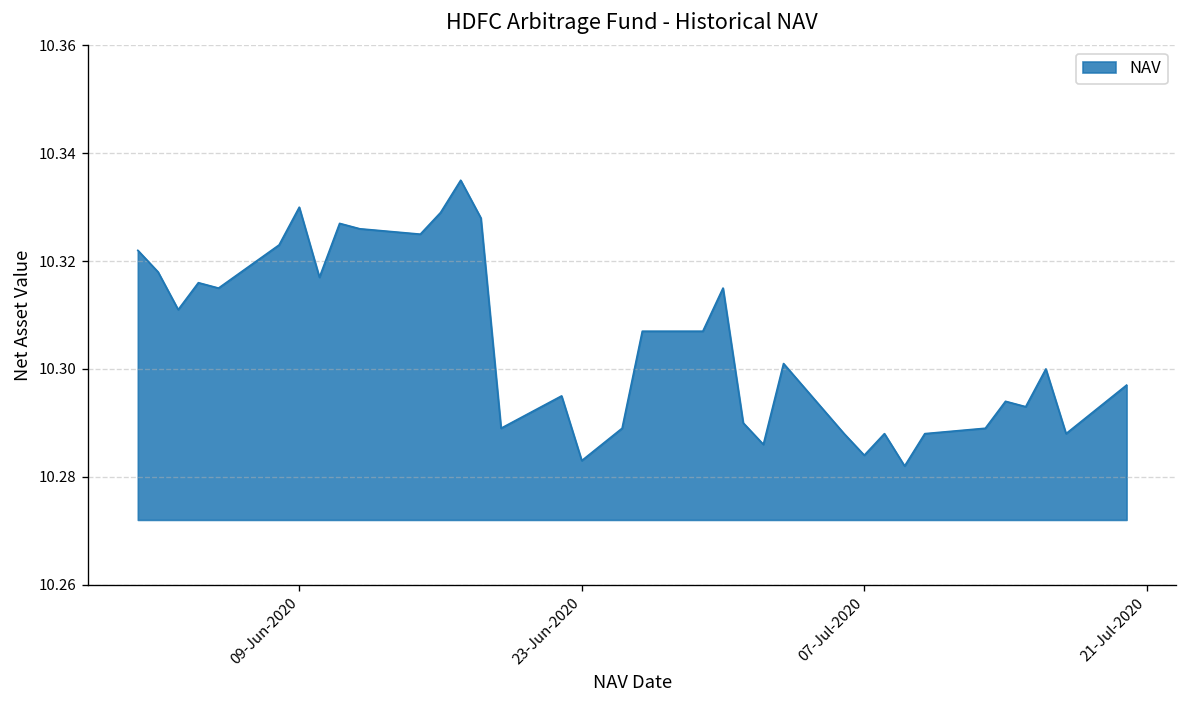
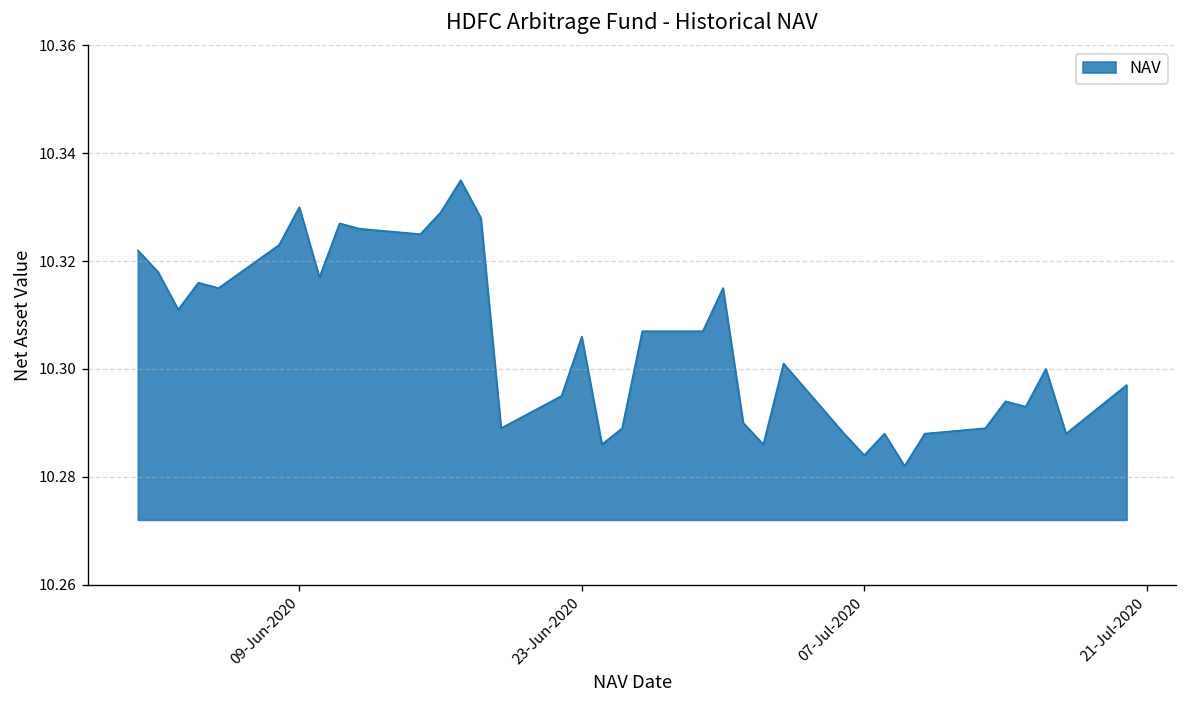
23-Jun-2020: 10.283 -> 10.306
